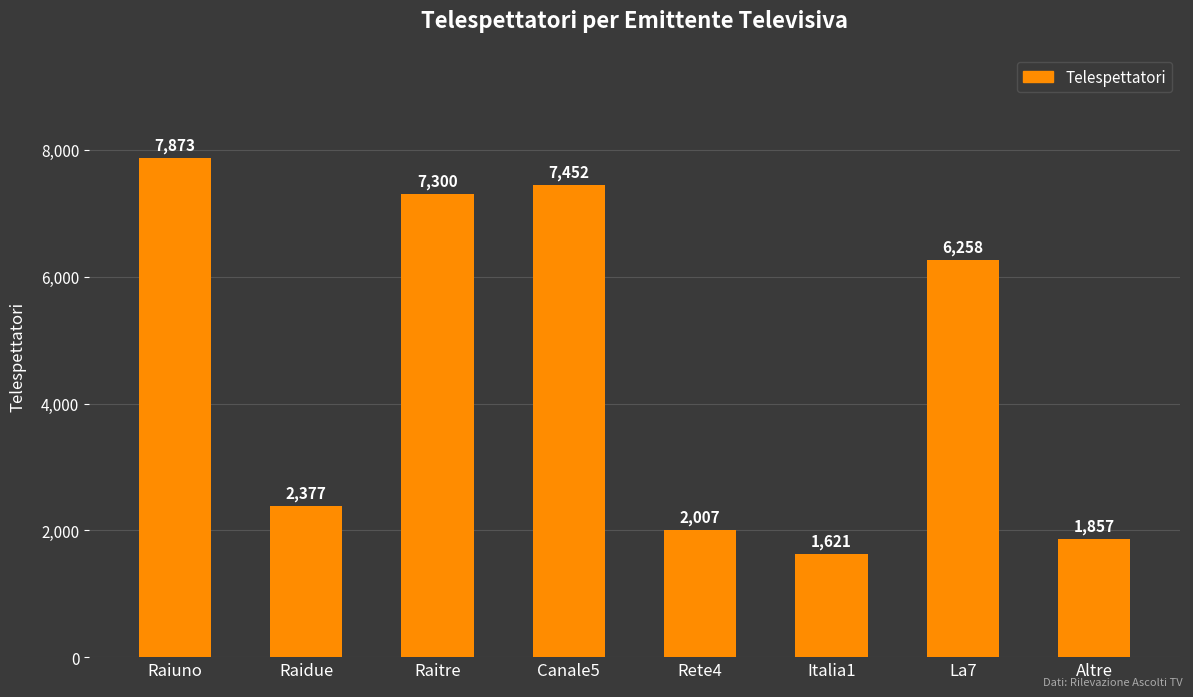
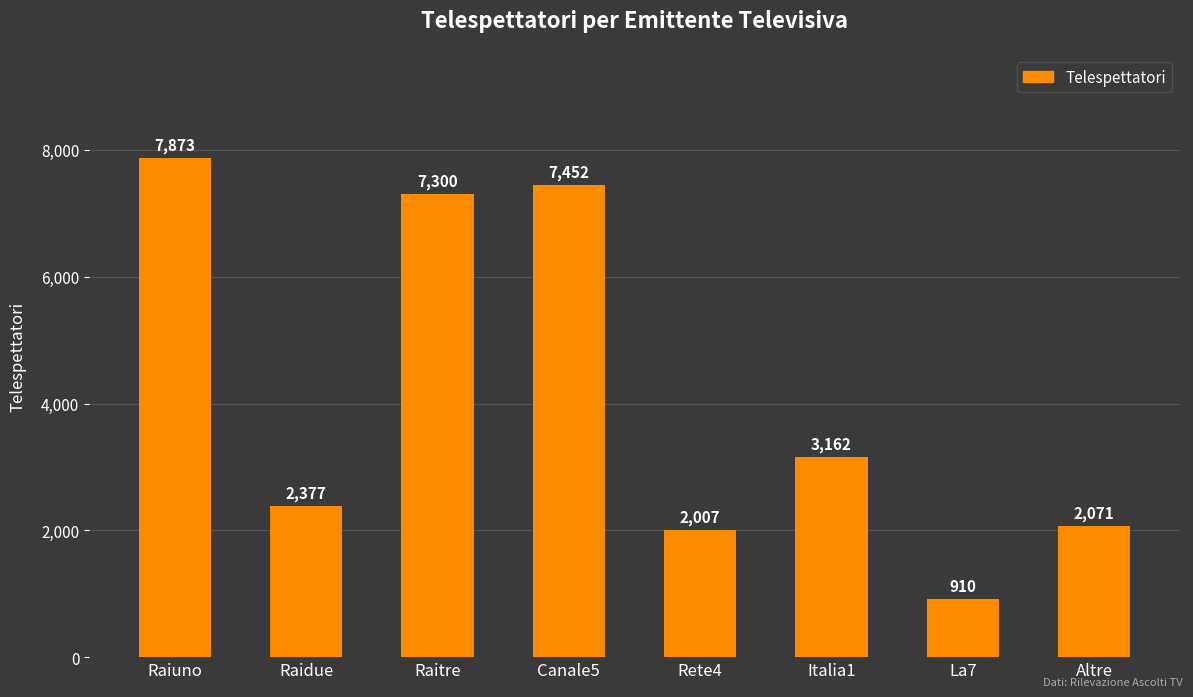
Italia1: 1,621 -> 3,162
La7: 6,258 -> 910
Altre: 1,857 -> 2,071
